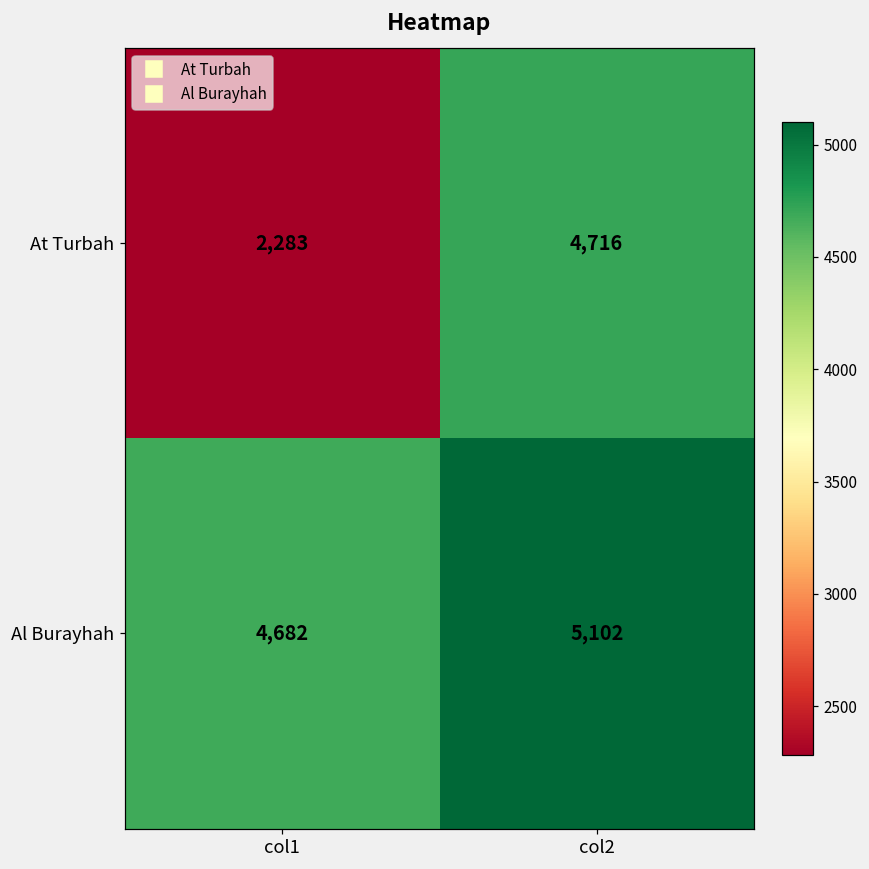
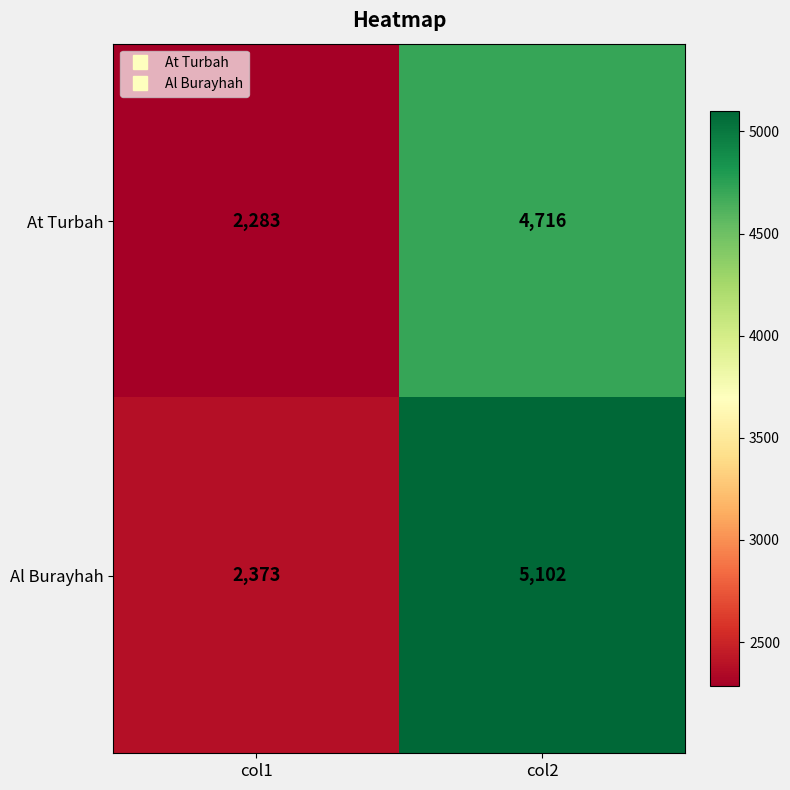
Al Burayhah, col1: 4,682 -> 2,373
